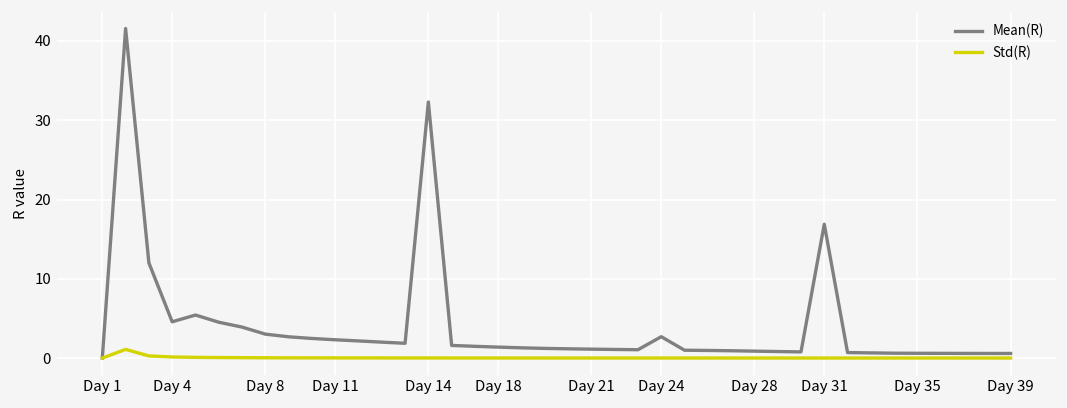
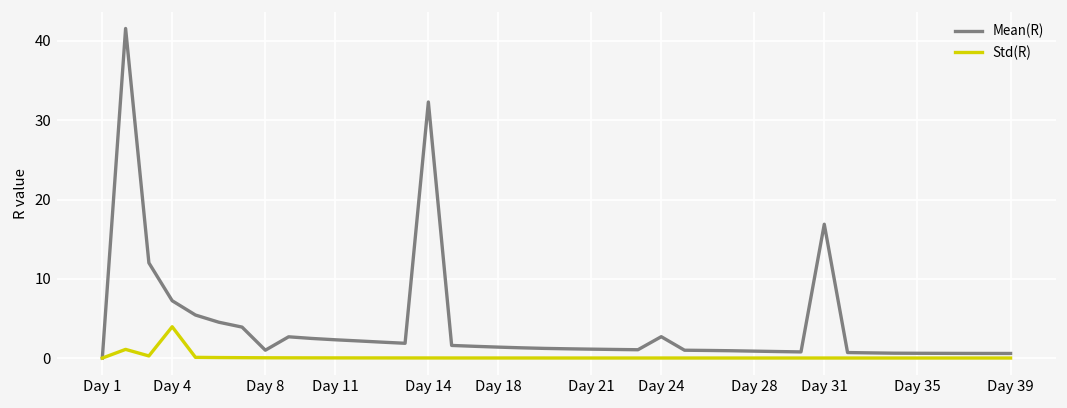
Mean(R), Day 4: 5 -> 7
Std(R), Day 4: 0 -> 4
Mean(R), Day 8: 3 -> 1
